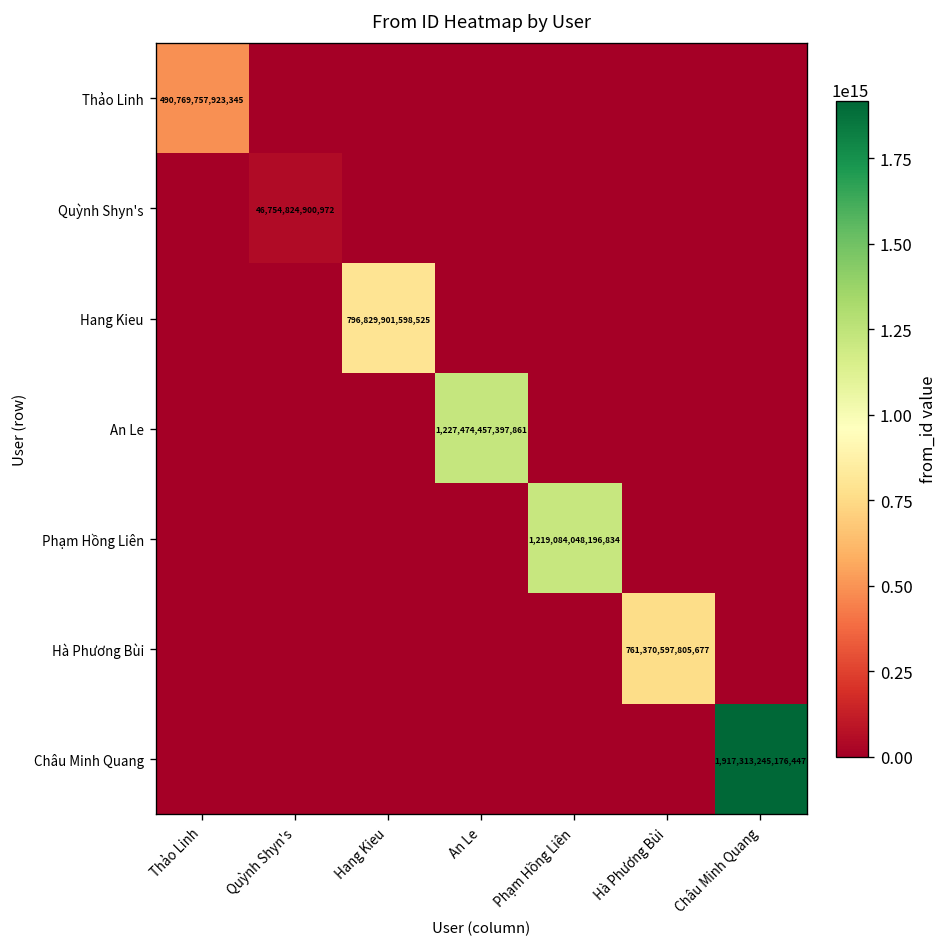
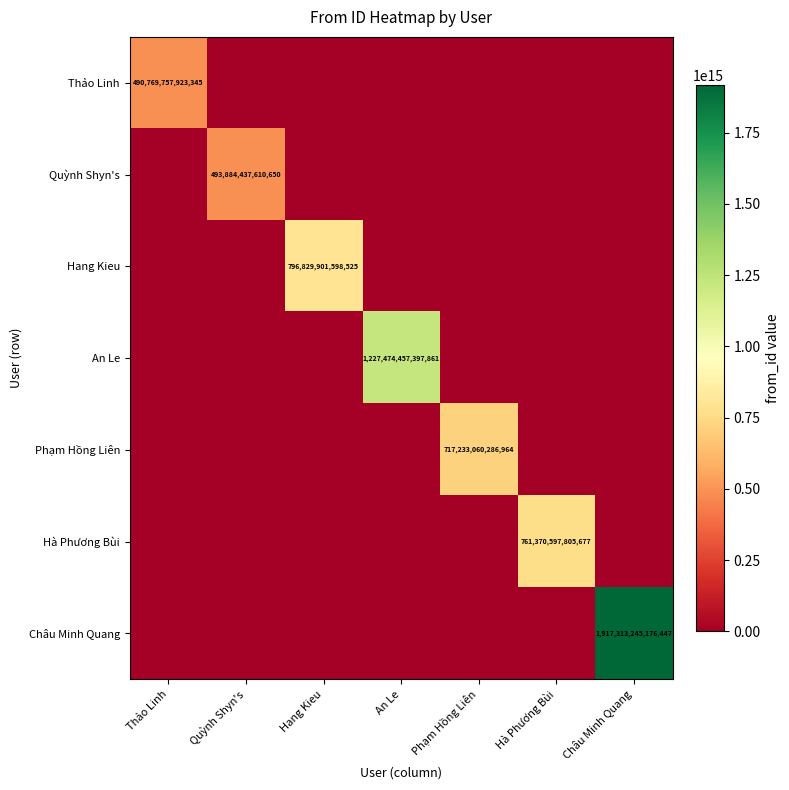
Quỳnh Shyn's, Quỳnh Shyn's: 46,754,824,900,972 -> 493,884,437,610,650
Phạm Hồng Liên, Phạm Hồng Liên: 1,219,084,048,196,834 -> 717,233,060,286,964
